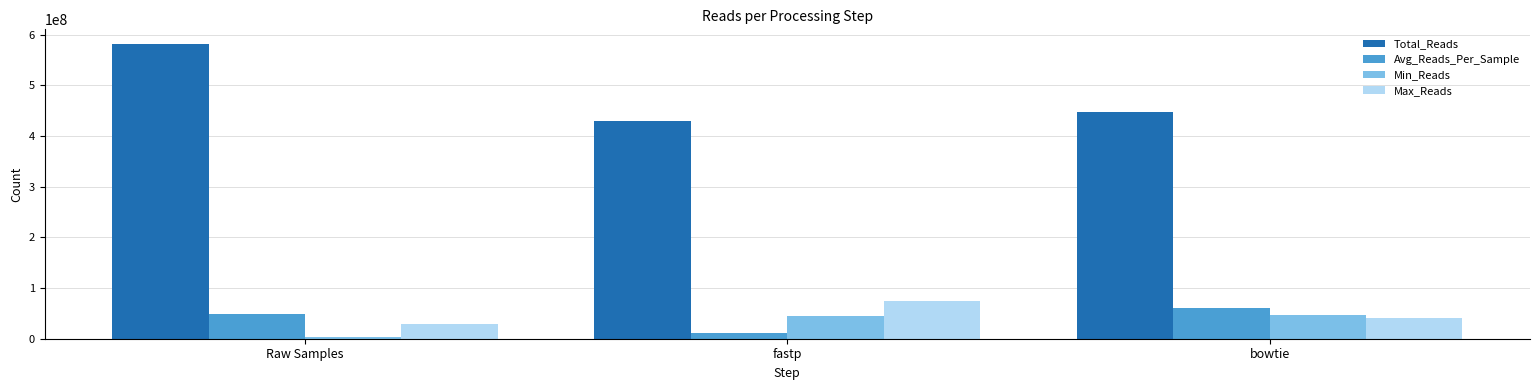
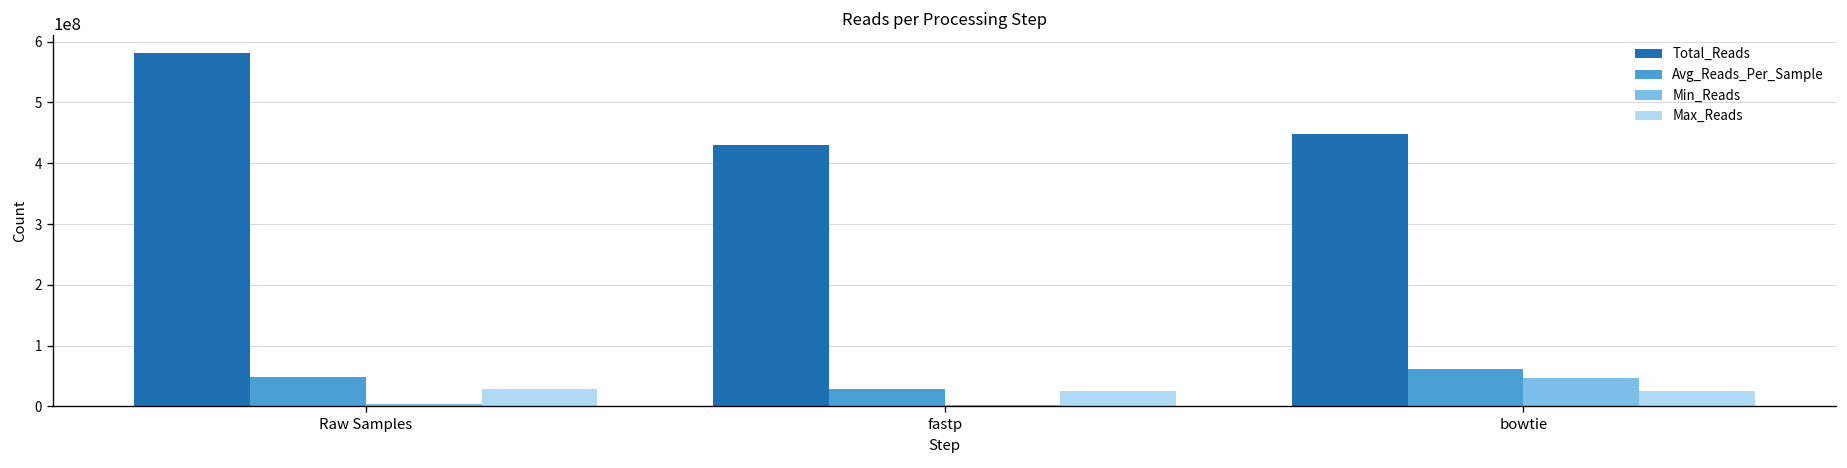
Avg_Reads_Per_Sample, fastp: 10000000 -> 30000000
Min_Reads, fastp: 40000000 -> 0
Max_Reads, fastp: 80000000 -> 30000000
Max_Reads, bowtie: 40000000 -> 30000000
